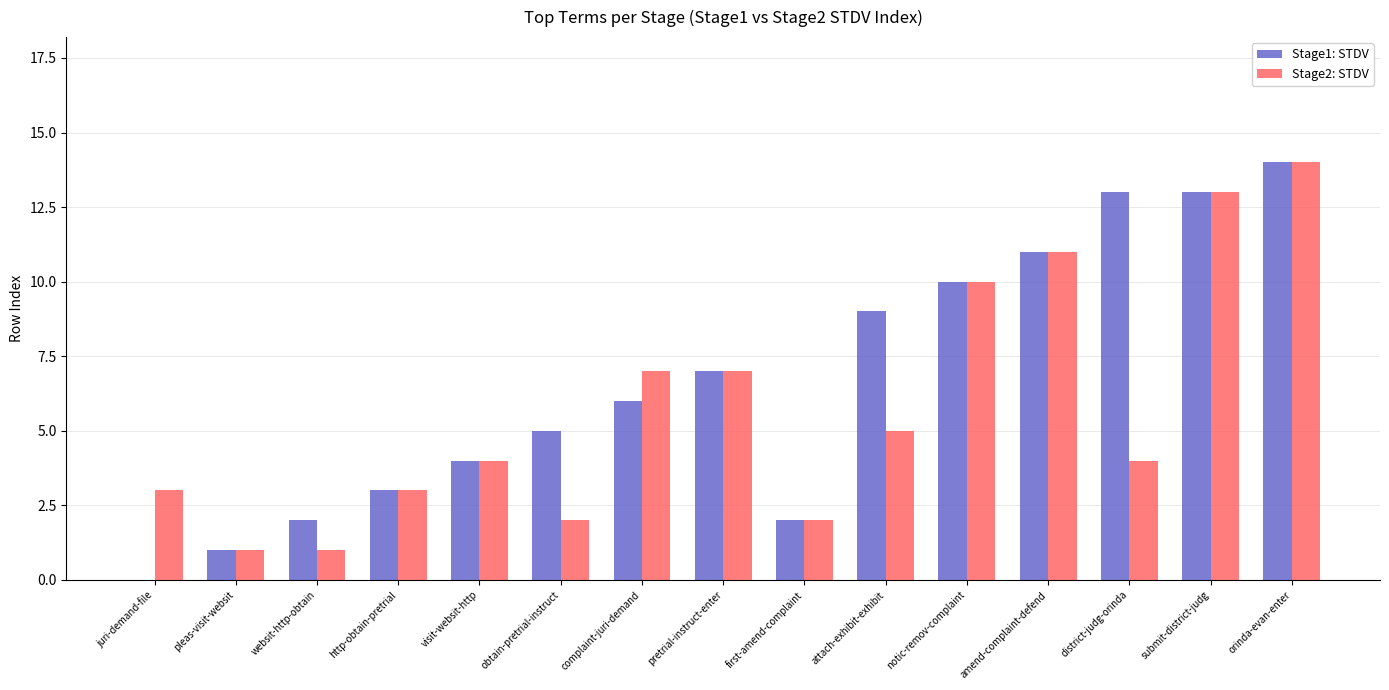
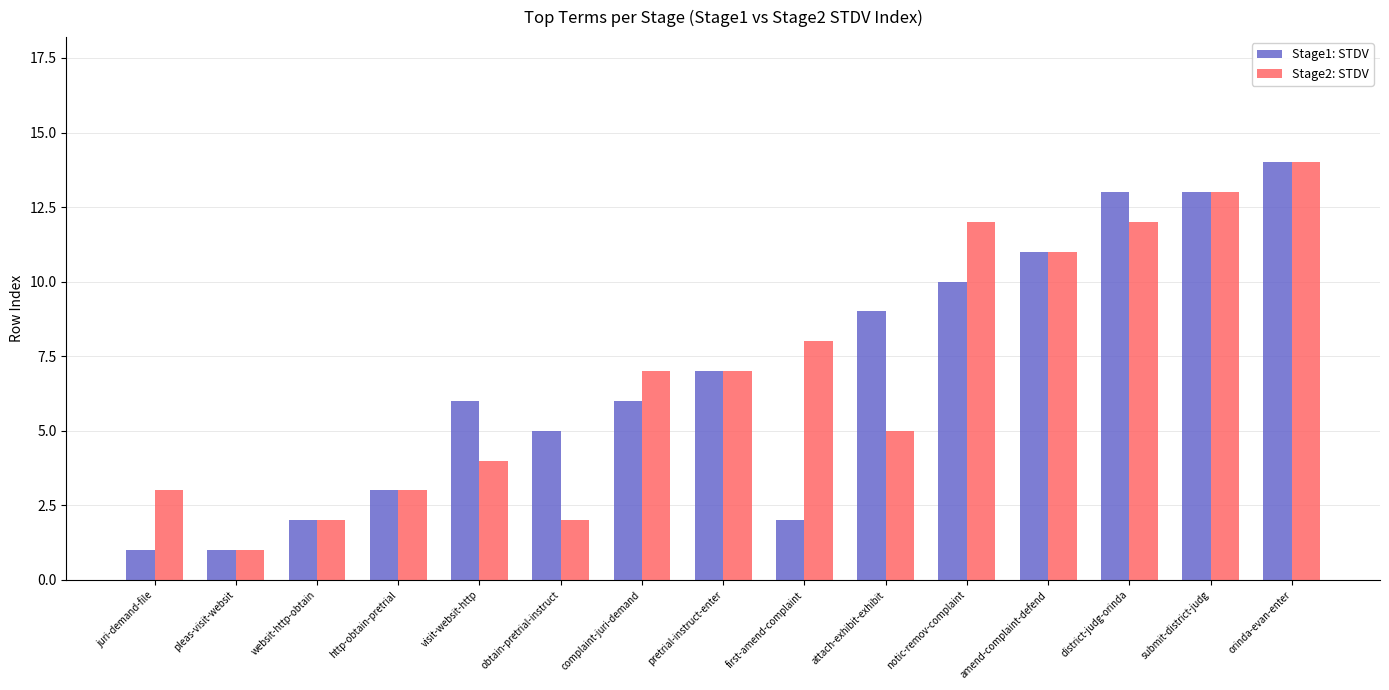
Stage1: STDV, juri-demand-file: 0 -> 1
Stage2: STDV, websit-http-obtain: 1 -> 2
Stage1: STDV, visit-websit-http: 4 -> 6
Stage2: STDV, first-amend-complaint: 2 -> 8
Stage2: STDV, notic-remov-complaint: 10 -> 12
Stage2: STDV, district-judg-orinda: 4 -> 12
